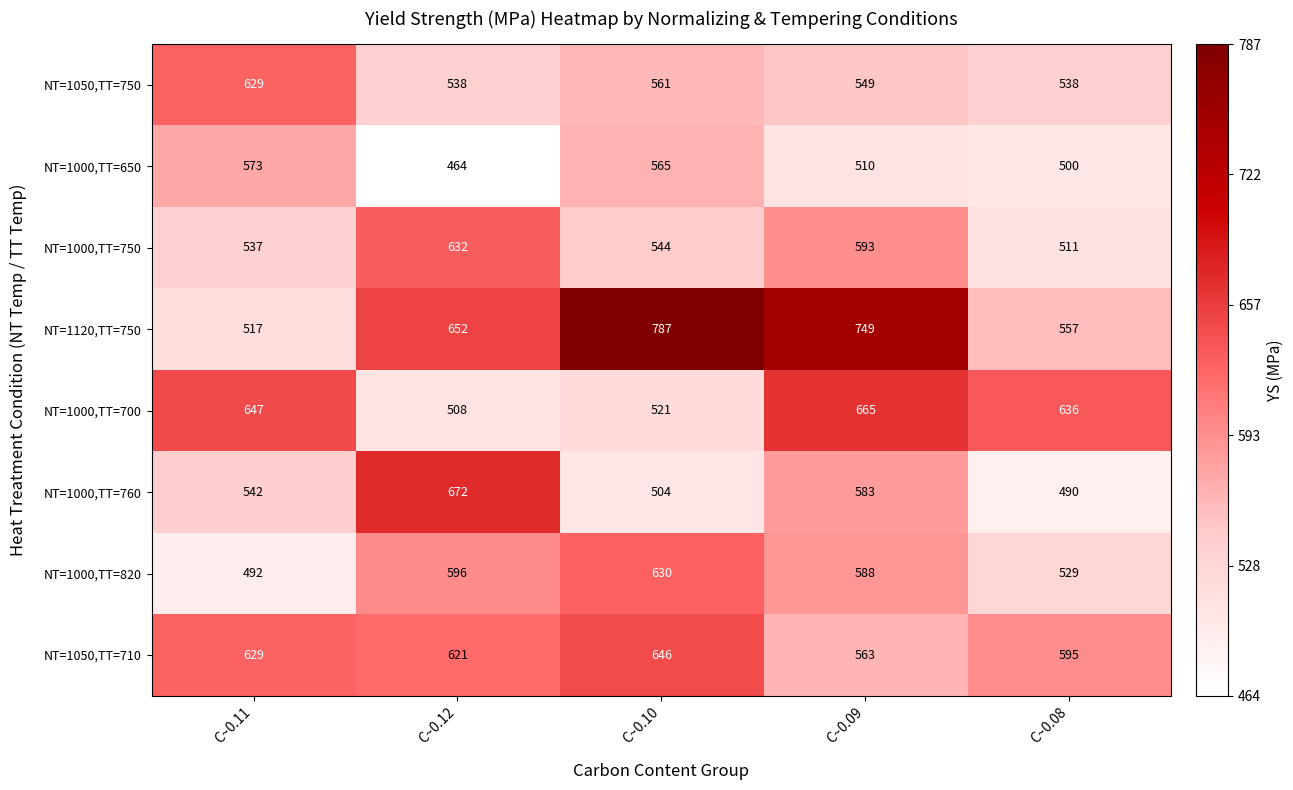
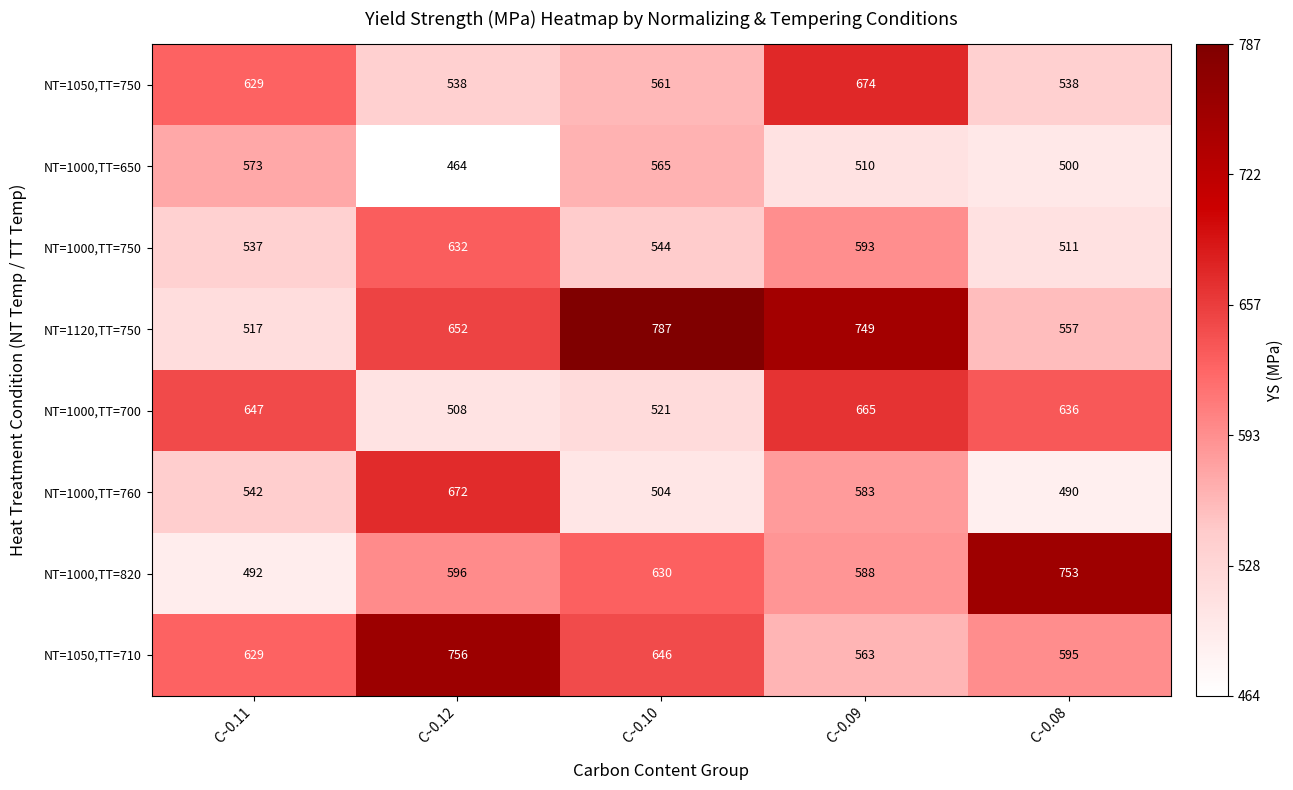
NT=1050,TT=750, C~0.09: 549 -> 674
NT=1000,TT=820, C~0.08: 529 -> 753
NT=1050,TT=710, C~0.12: 621 -> 756
